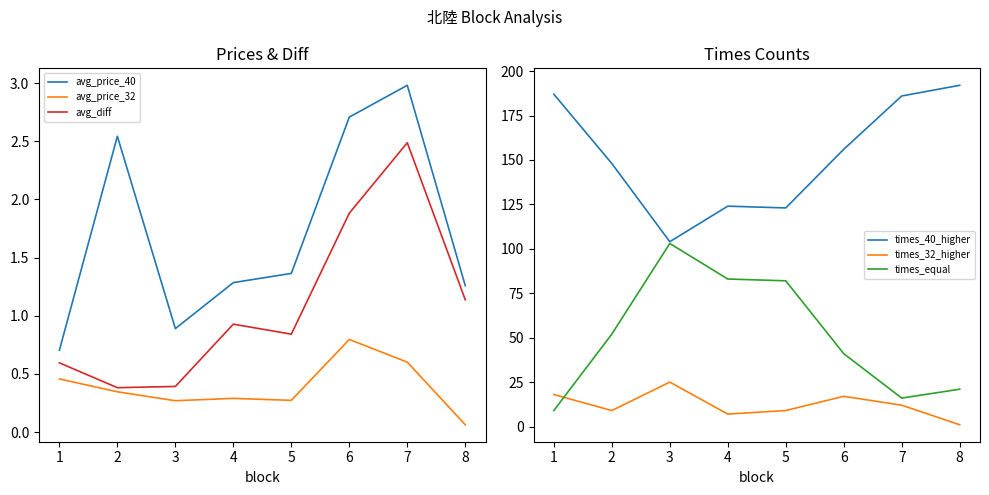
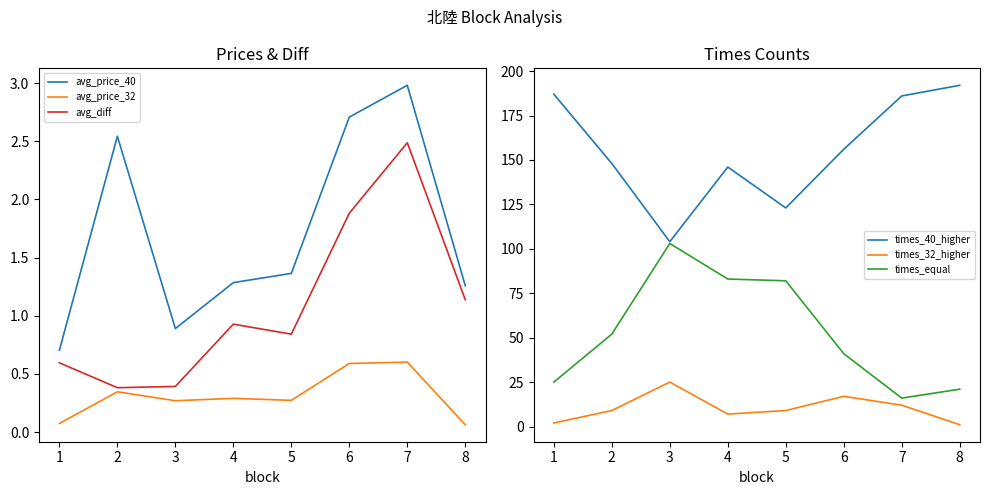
Prices & Diff, avg_price_32, 1: 0.46 -> 0.07
Prices & Diff, avg_price_32, 6: 0.80 -> 0.59
Times Counts, times_32_higher, 1: 18 -> 2
Times Counts, times_equal, 1: 9 -> 25
Times Counts, times_40_higher, 4: 124 -> 146
